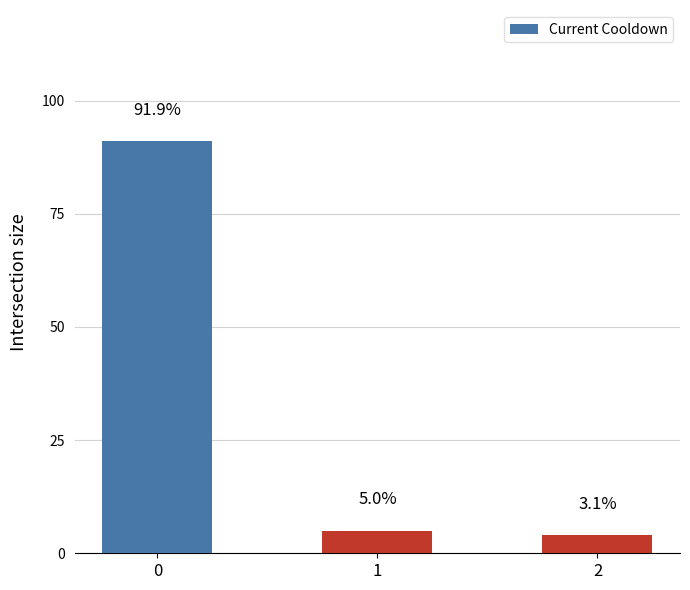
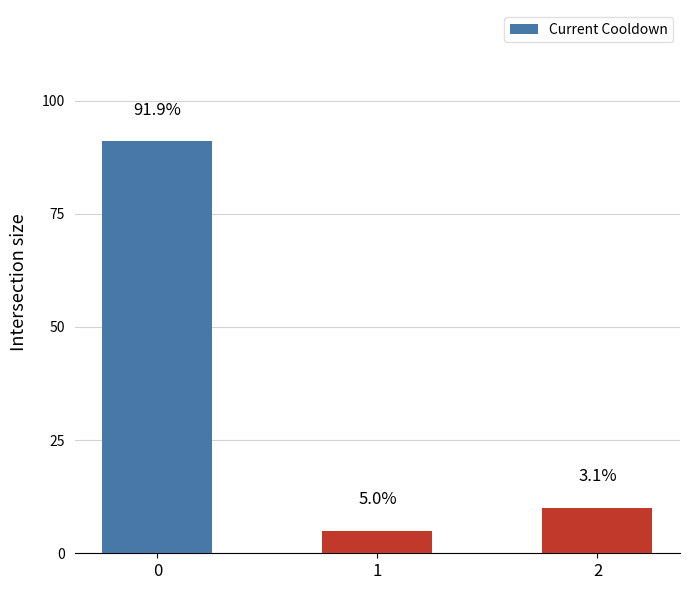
2: 4 -> 10
